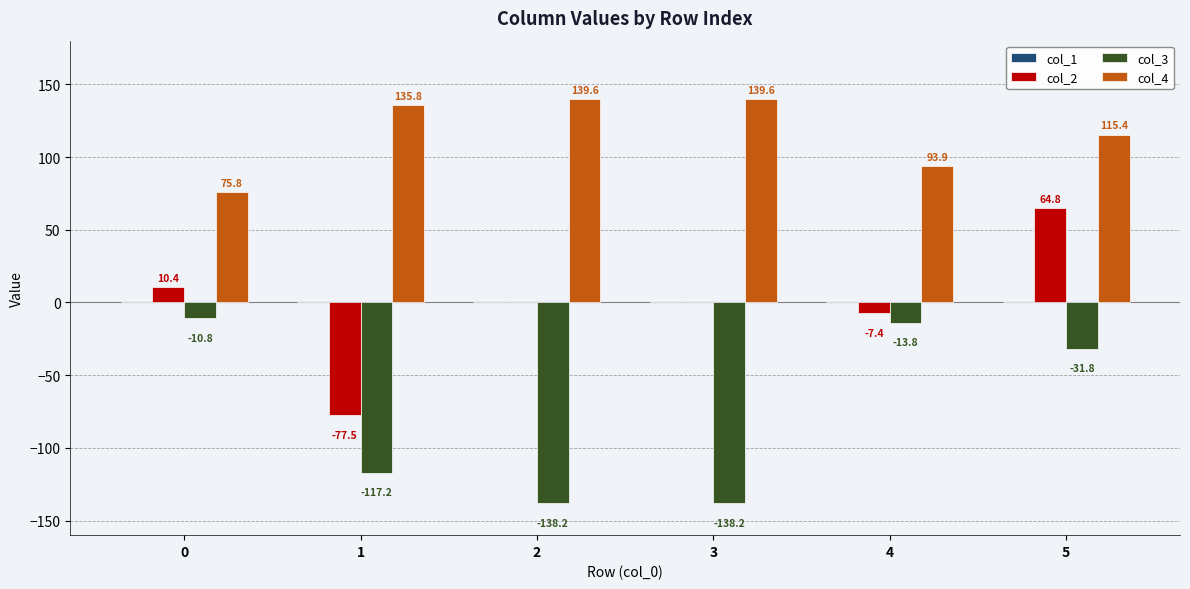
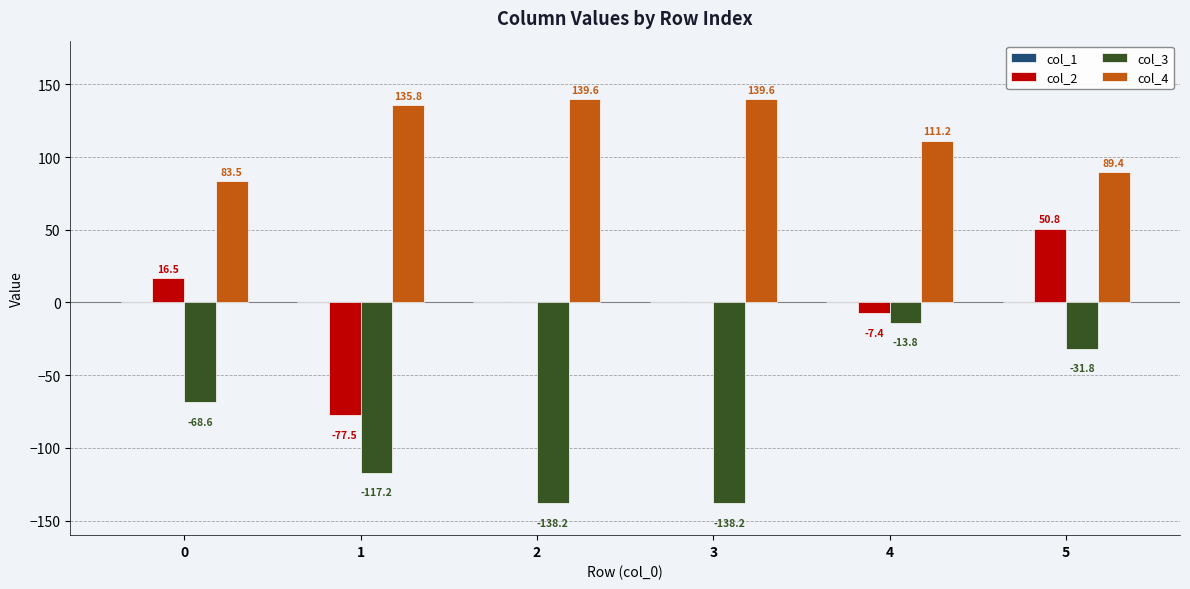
col_2, 0: 10.4 -> 16.5
col_3, 0: -10.8 -> -68.6
col_4, 0: 75.8 -> 83.5
col_4, 4: 93.9 -> 111.2
col_2, 5: 64.8 -> 50.8
col_4, 5: 115.4 -> 89.4
